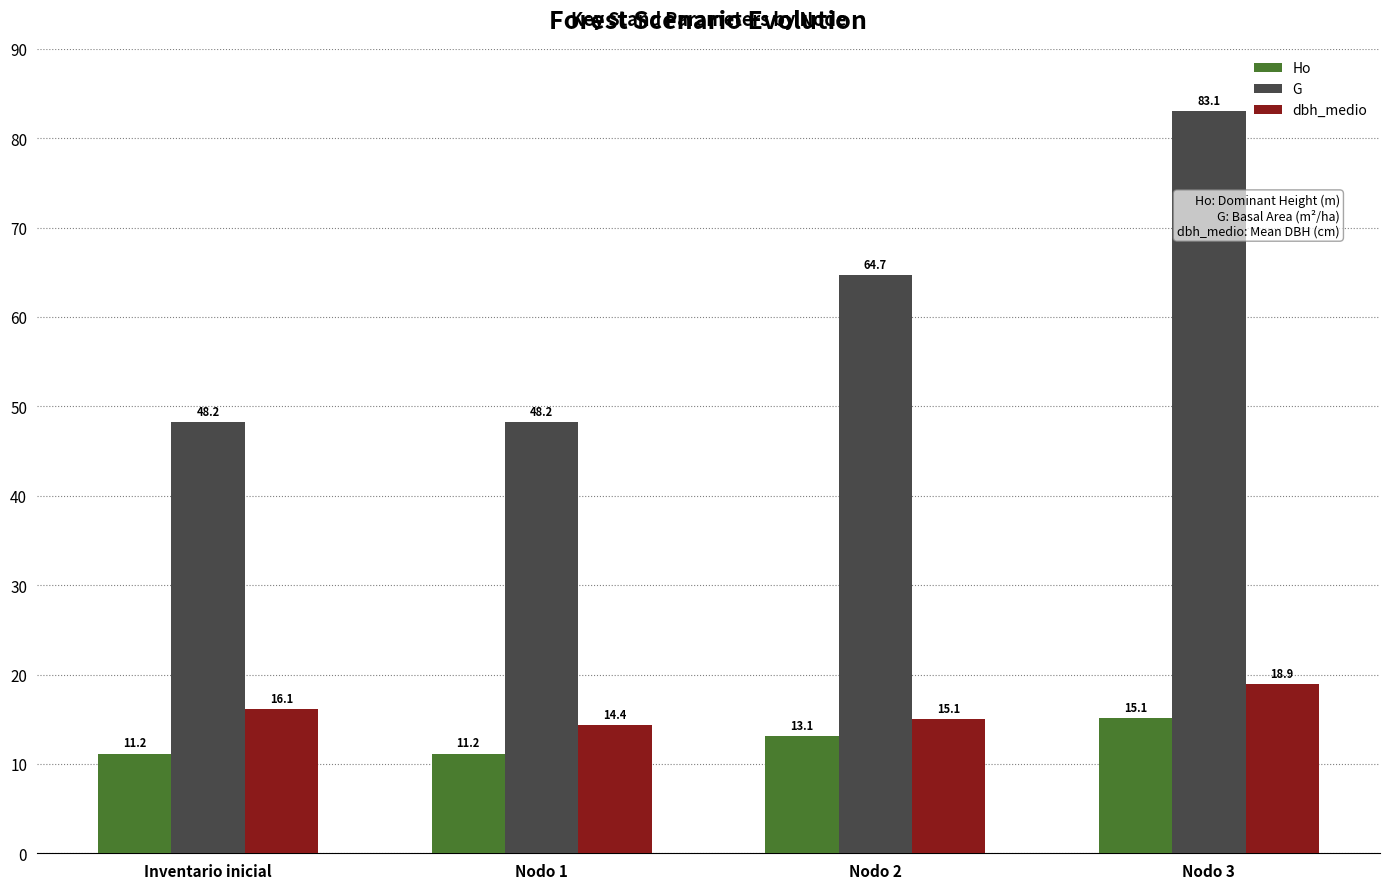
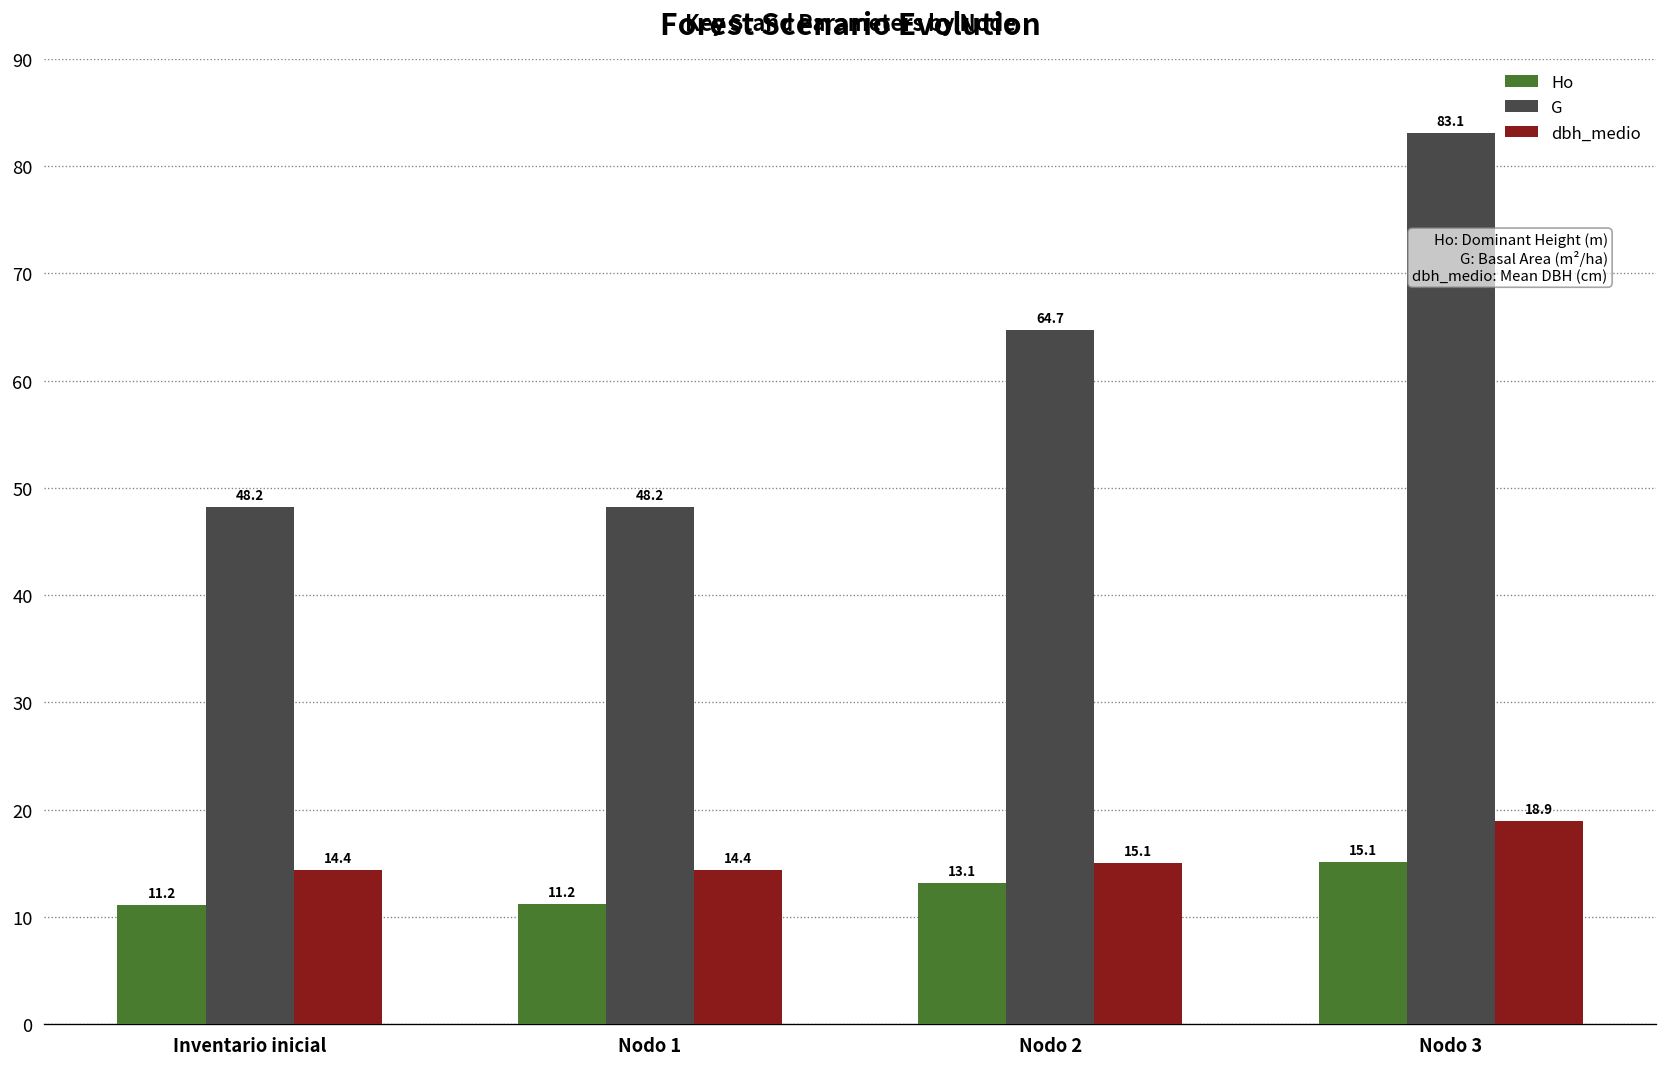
dbh_medio, Inventario inicial: 16.1 -> 14.4
